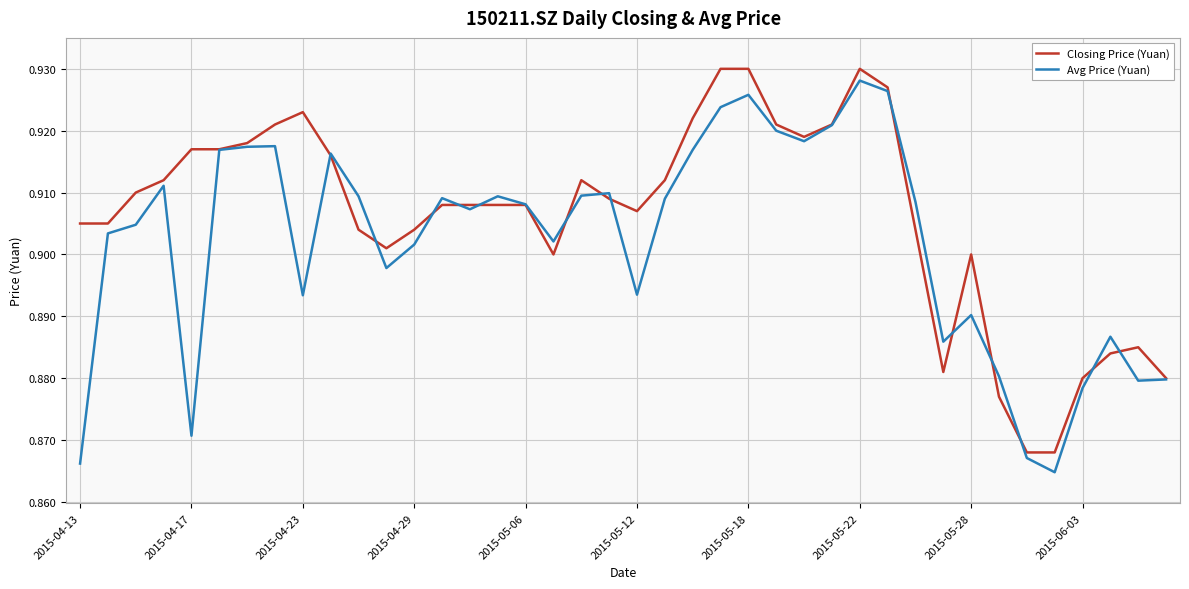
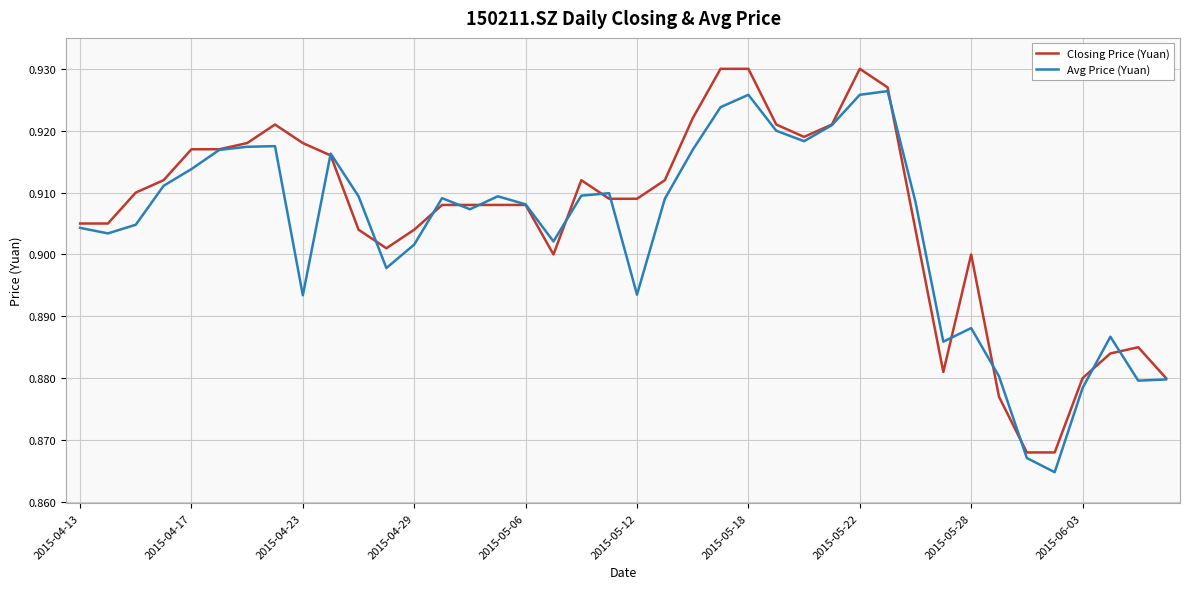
Avg Price (Yuan), 2015-04-13: 0.866 -> 0.904
Avg Price (Yuan), 2015-04-17: 0.871 -> 0.914
Closing Price (Yuan), 2015-04-23: 0.923 -> 0.918
Closing Price (Yuan), 2015-05-12: 0.907 -> 0.909
Avg Price (Yuan), 2015-05-22: 0.928 -> 0.926
Avg Price (Yuan), 2015-05-28: 0.890 -> 0.888
